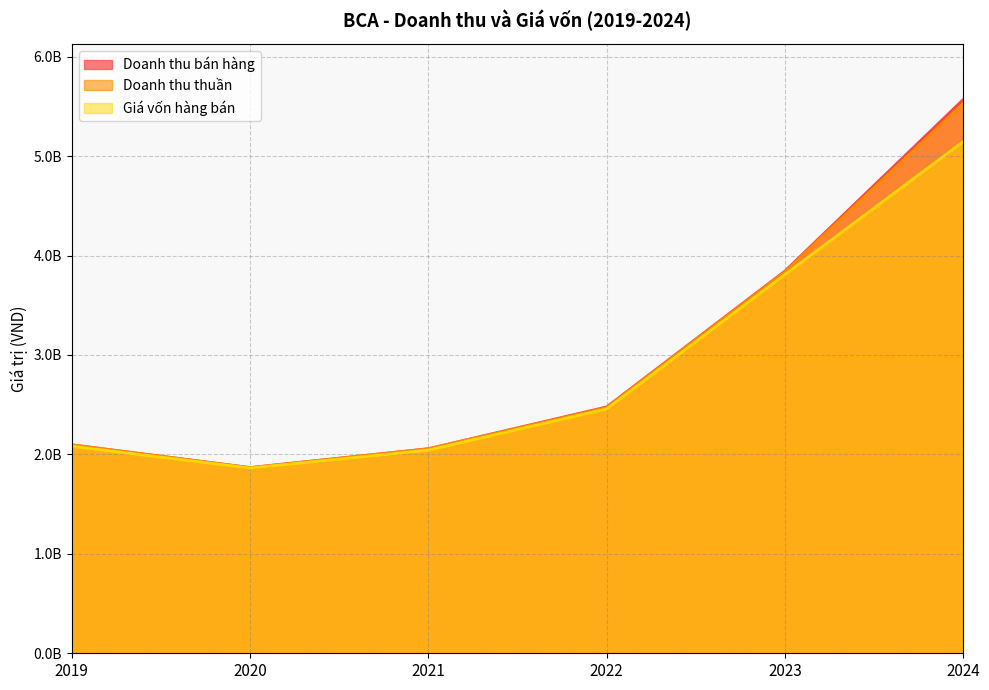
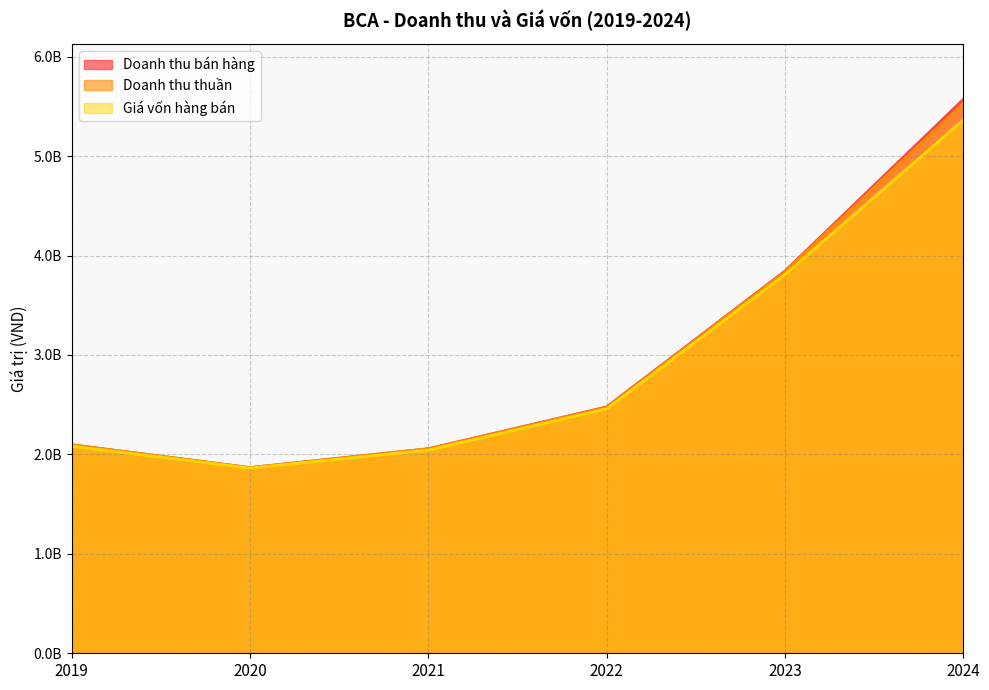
Giá vốn hàng bán, 2024: 5100000000 -> 5400000000
